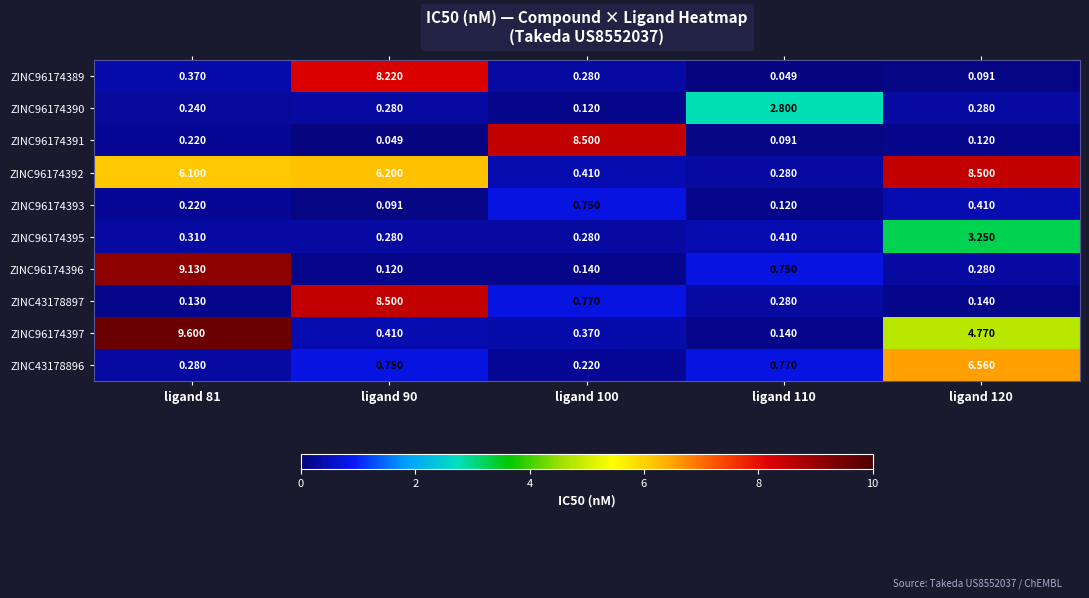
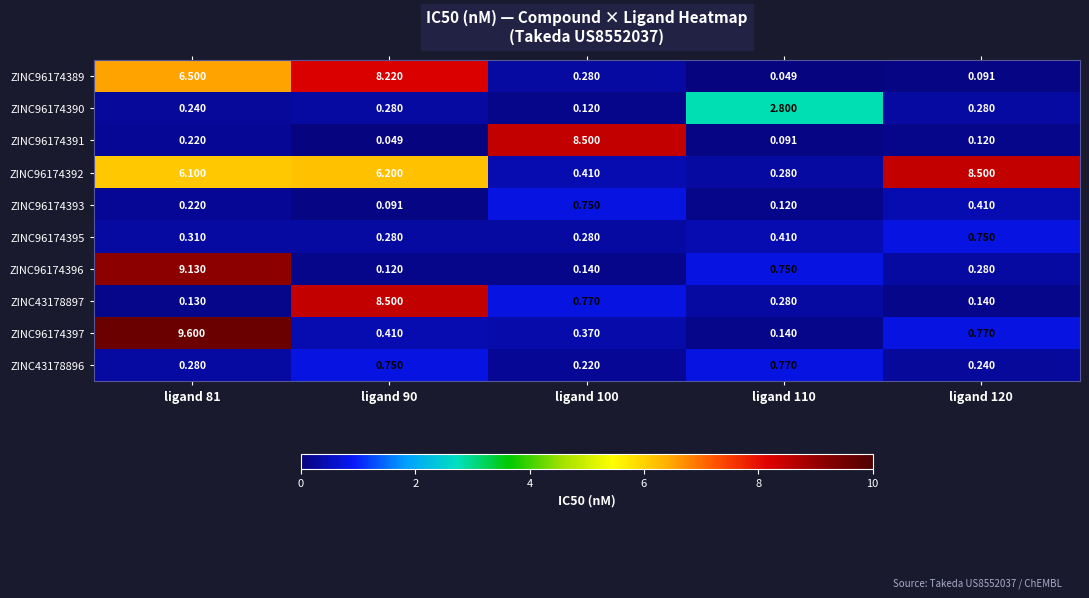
ZINC96174389, ligand 81: 0.370 -> 6.500
ZINC96174395, ligand 120: 3.250 -> 0.750
ZINC96174397, ligand 120: 4.770 -> 0.770
ZINC43178896, ligand 120: 6.560 -> 0.240
